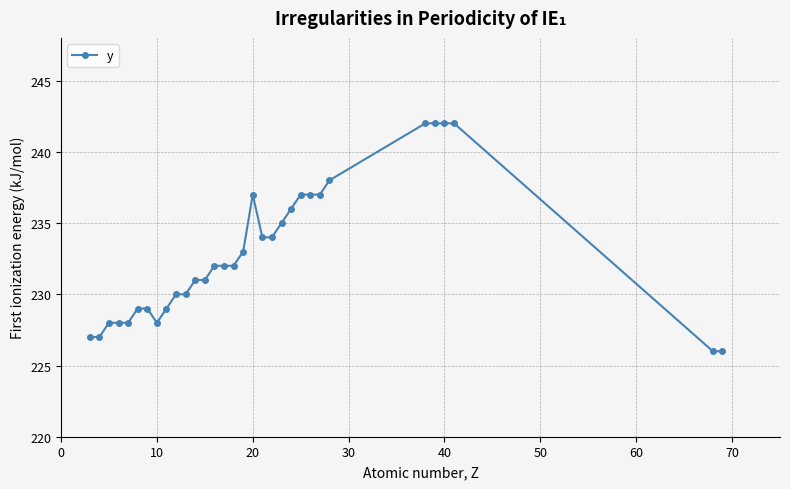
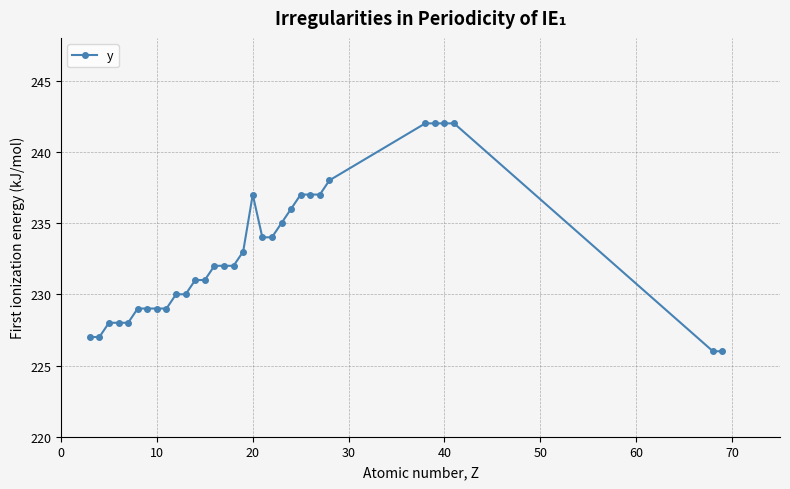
10: 228 -> 229
